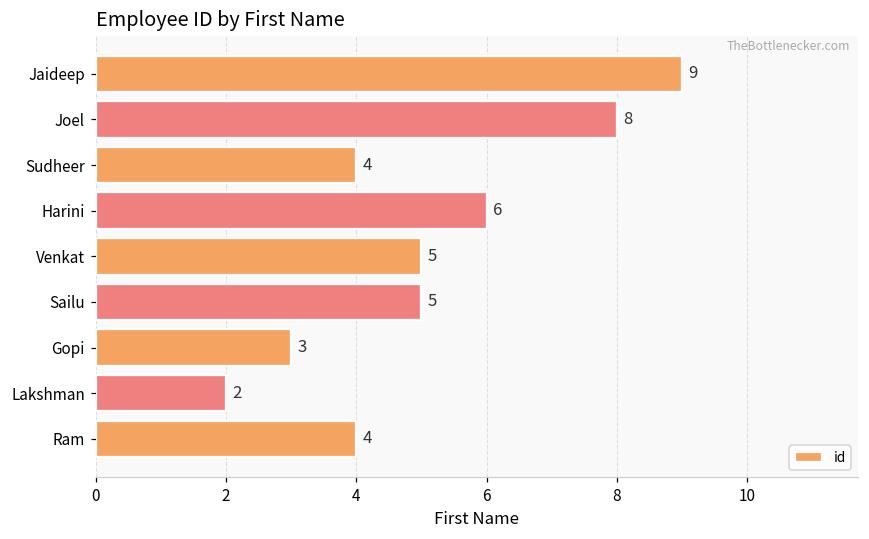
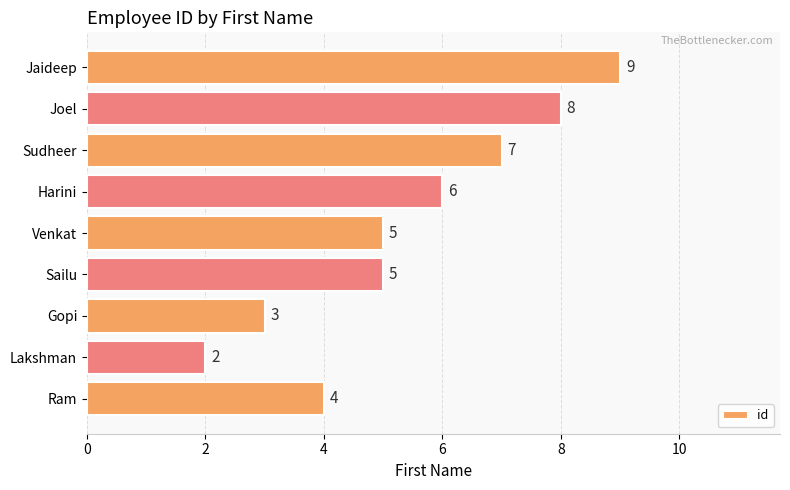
Sudheer: 4 -> 7
